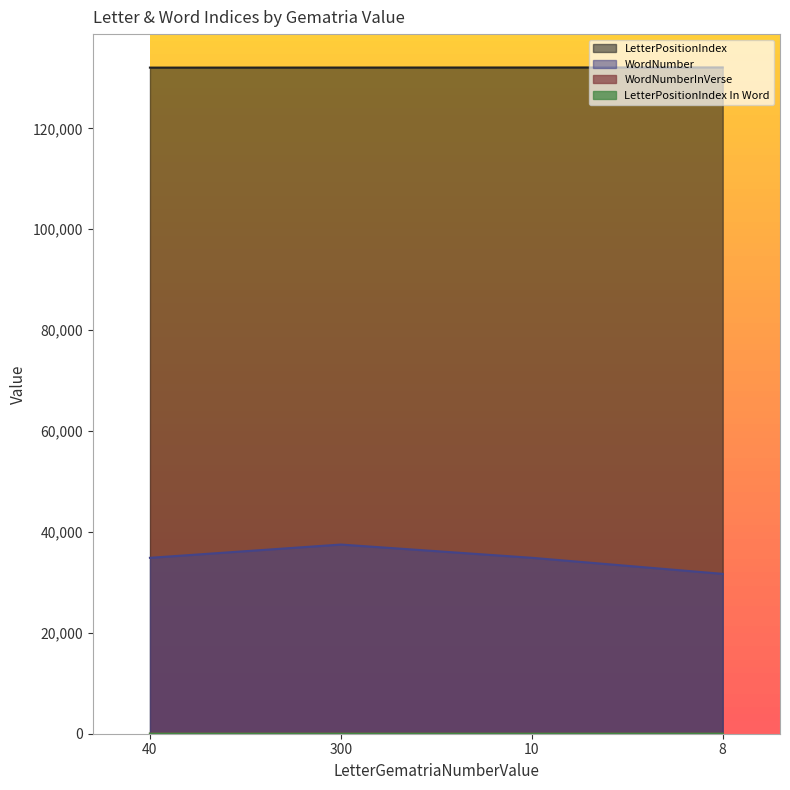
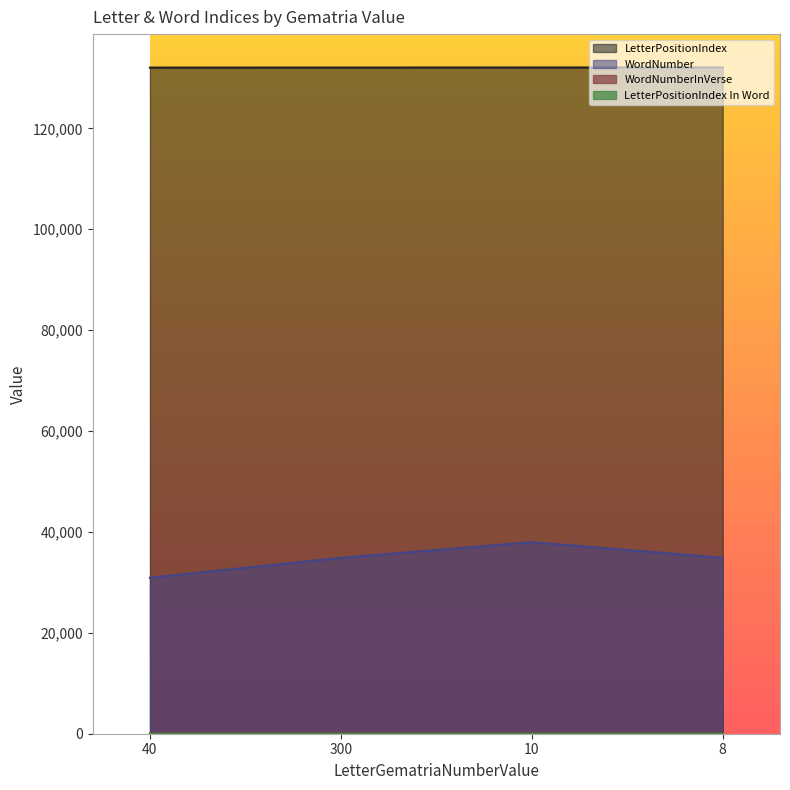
WordNumber, 40: 35,000 -> 31,000
WordNumber, 300: 37,000 -> 35,000
WordNumber, 10: 35,000 -> 38,000
WordNumber, 8: 32,000 -> 35,000
